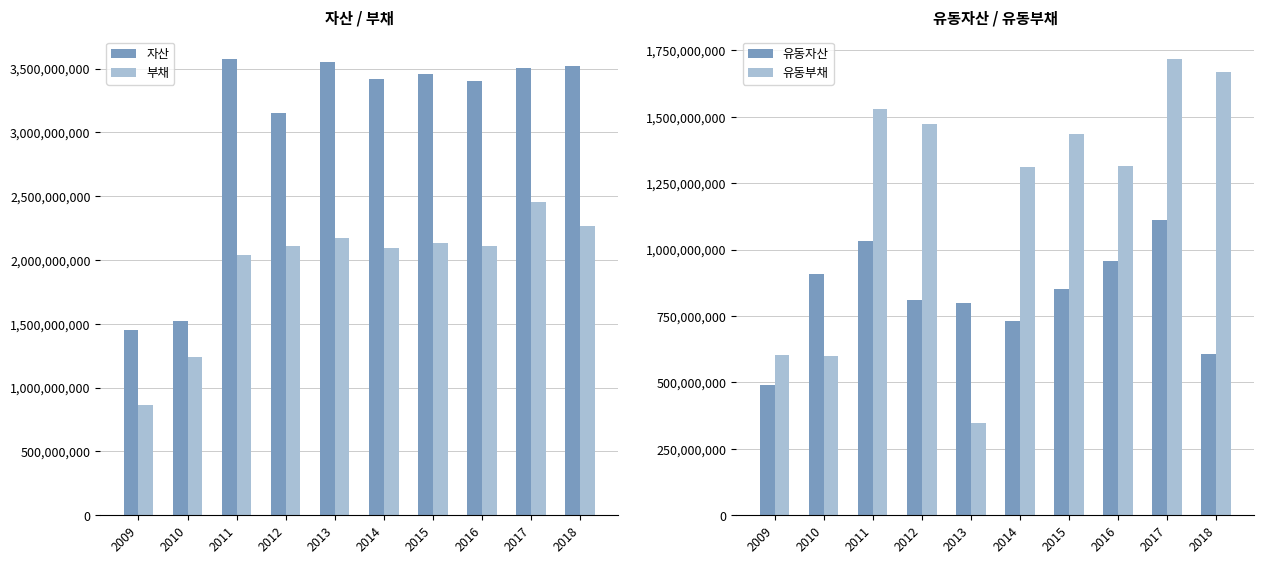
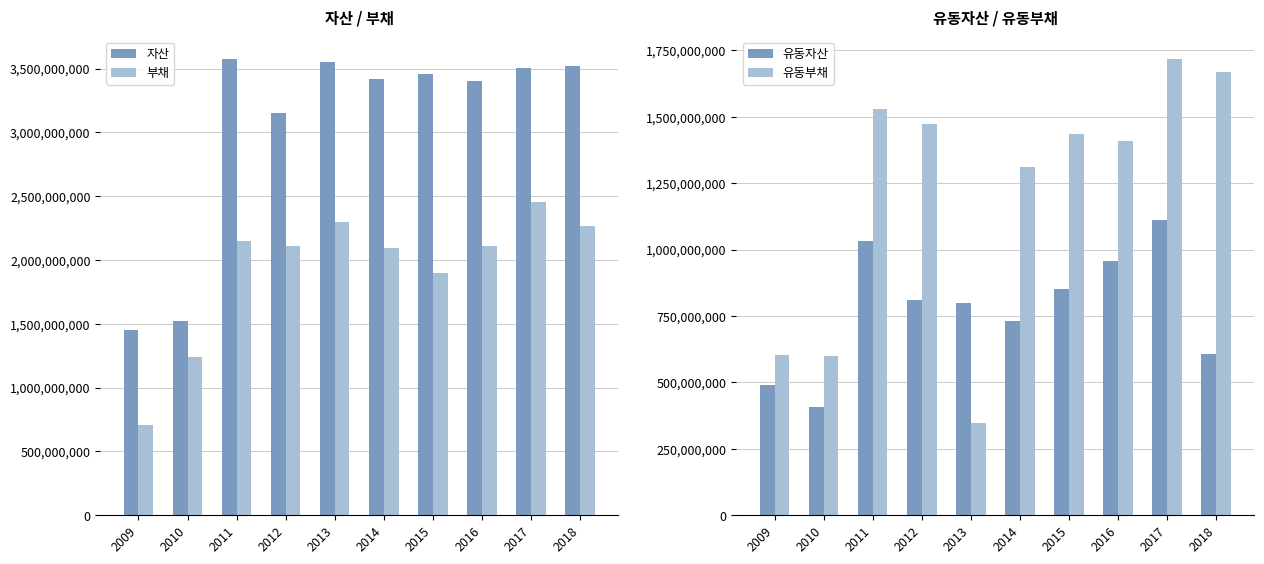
자산 / 부채, 부채, 2009: 860,000,000 -> 710,000,000
자산 / 부채, 부채, 2011: 2,040,000,000 -> 2,150,000,000
자산 / 부채, 부채, 2013: 2,170,000,000 -> 2,300,000,000
자산 / 부채, 부채, 2015: 2,140,000,000 -> 1,900,000,000
유동자산 / 유동부채, 유동자산, 2010: 910,000,000 -> 410,000,000
유동자산 / 유동부채, 유동부채, 2016: 1,320,000,000 -> 1,410,000,000
